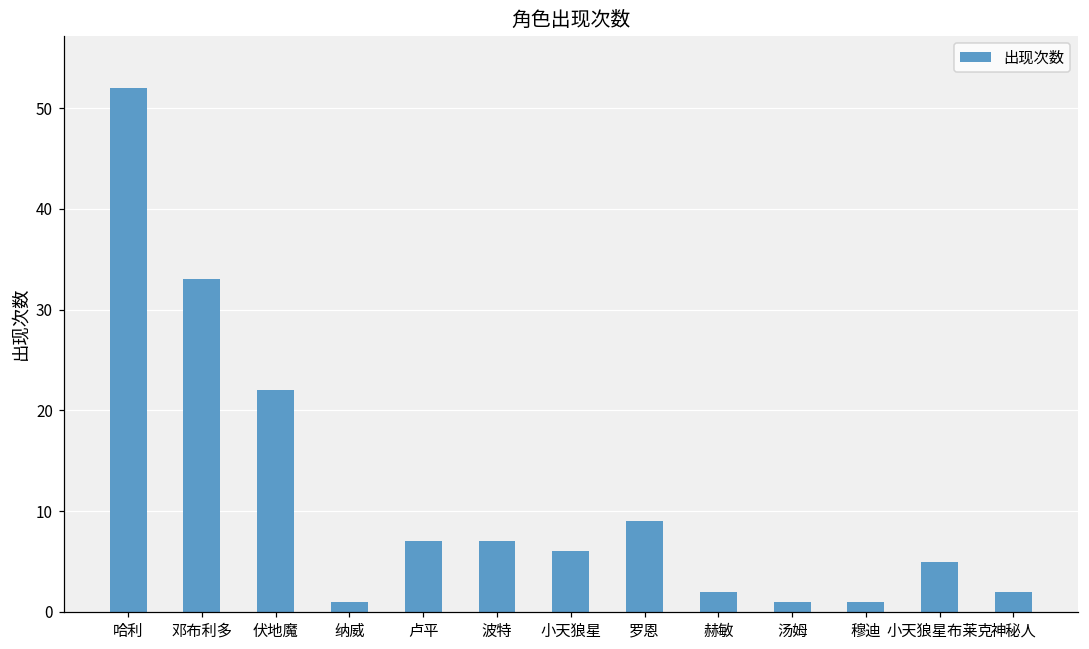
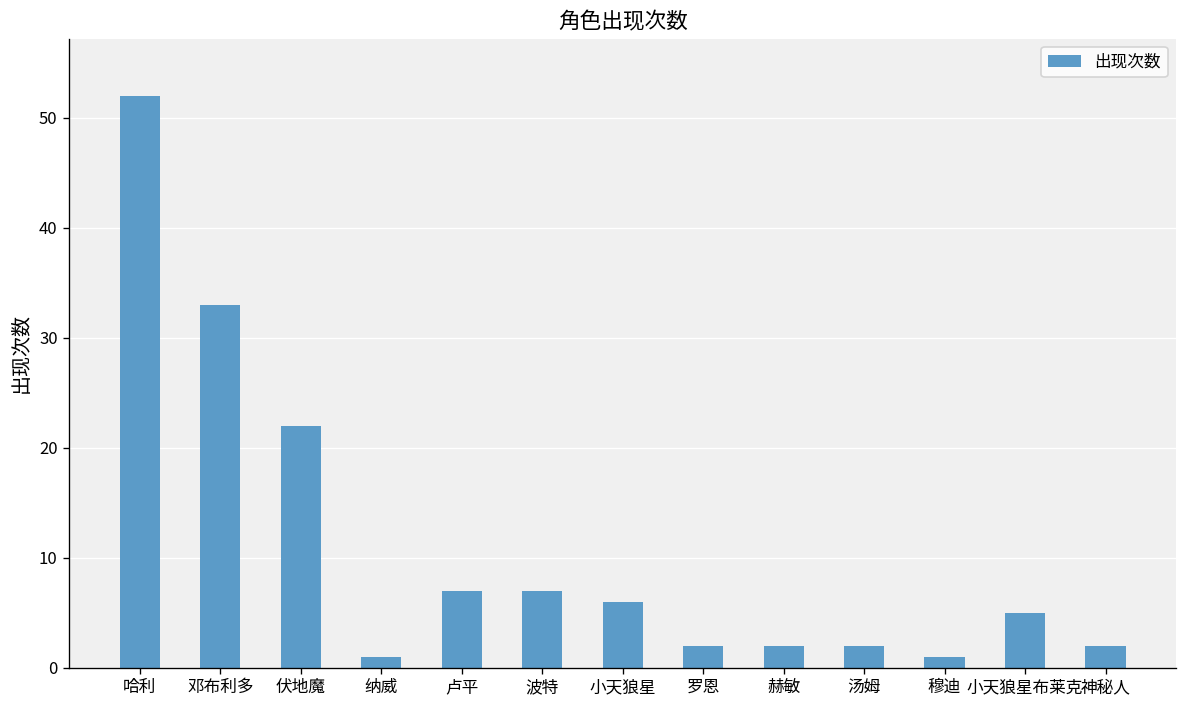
罗恩: 9 -> 2
汤姆: 1 -> 2
